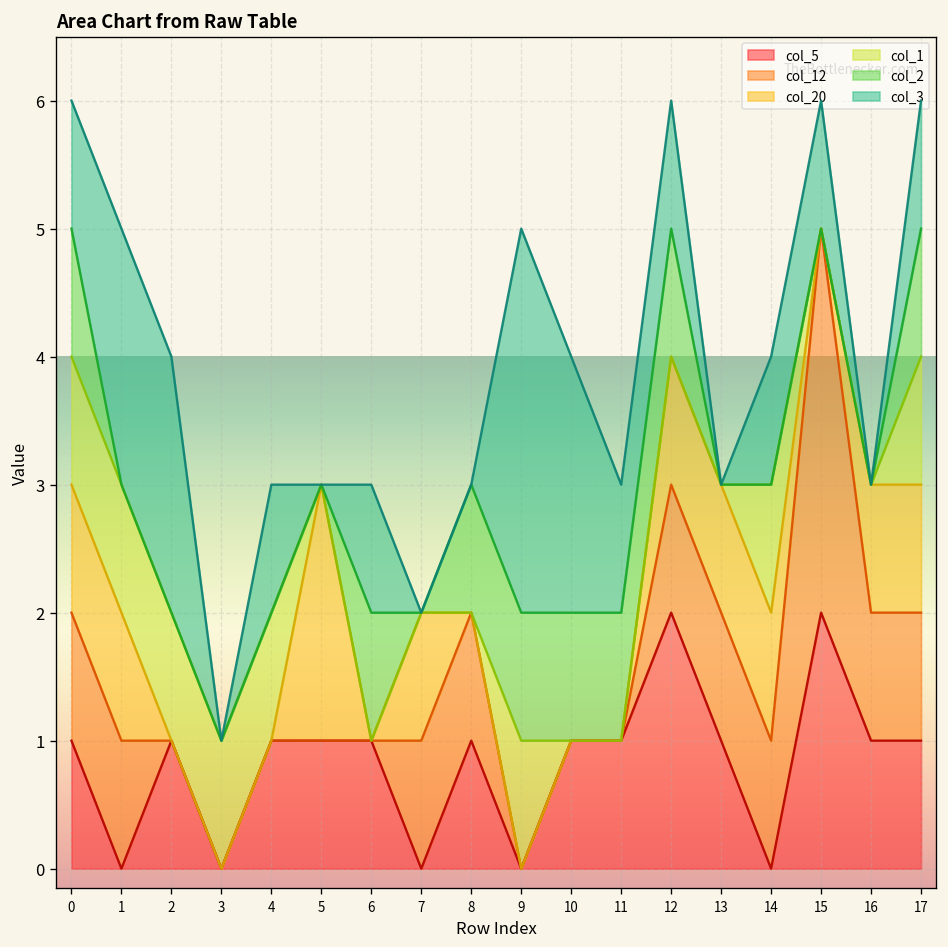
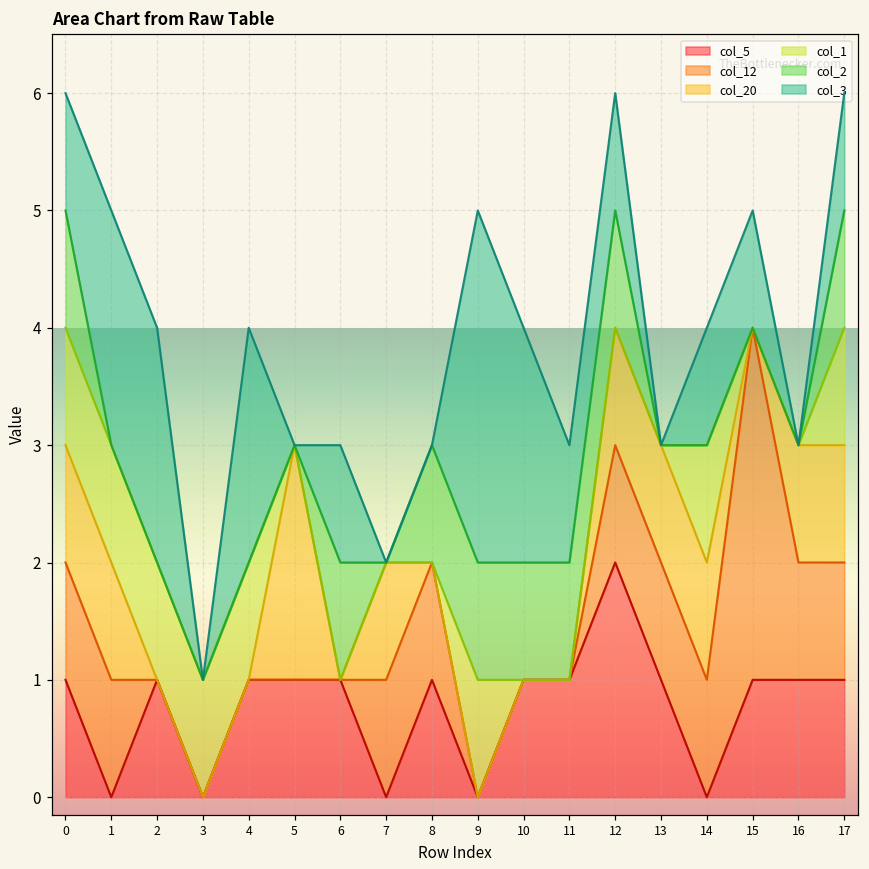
col_3, 4: 1 -> 2
col_5, 15: 2 -> 1
